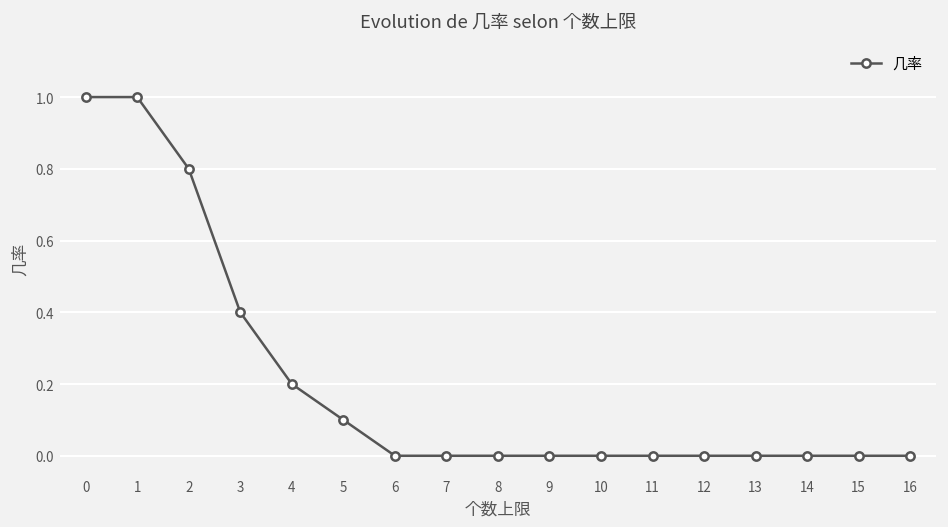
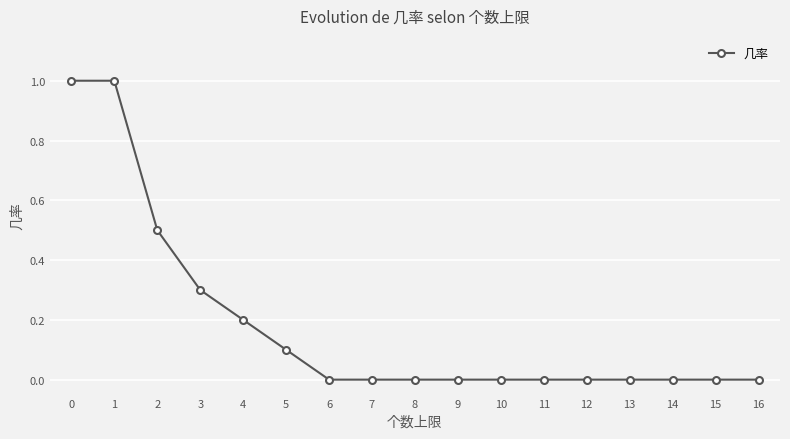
2: 0.8 -> 0.5
3: 0.4 -> 0.3
